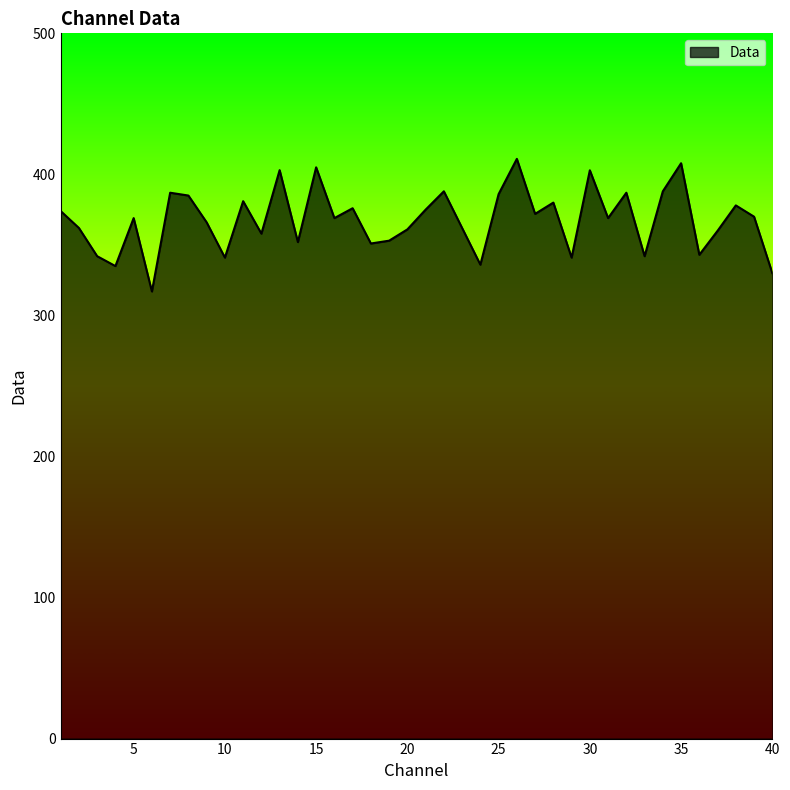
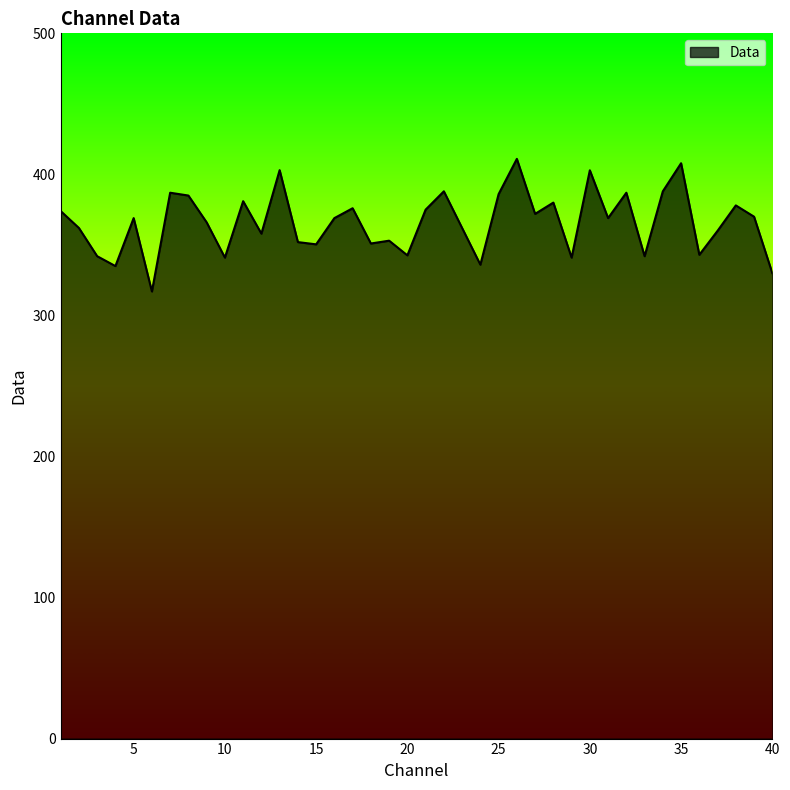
15: 405 -> 350
20: 361 -> 343
